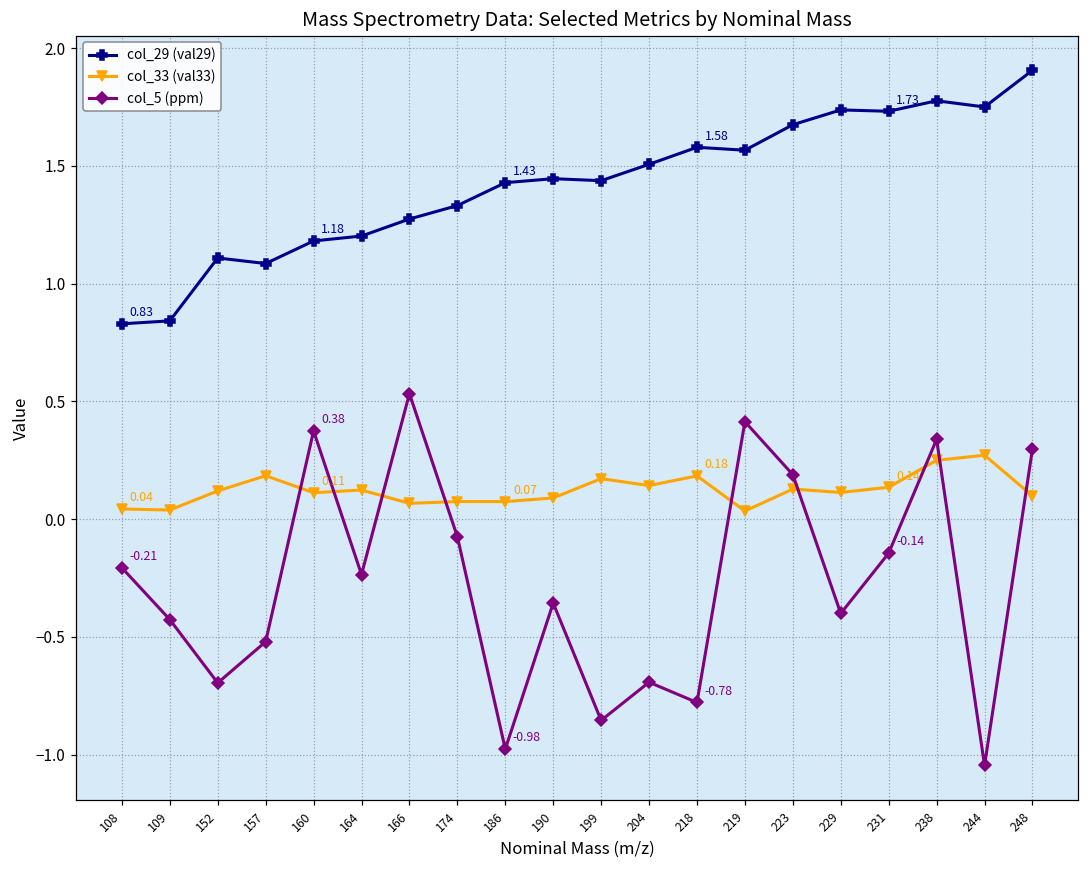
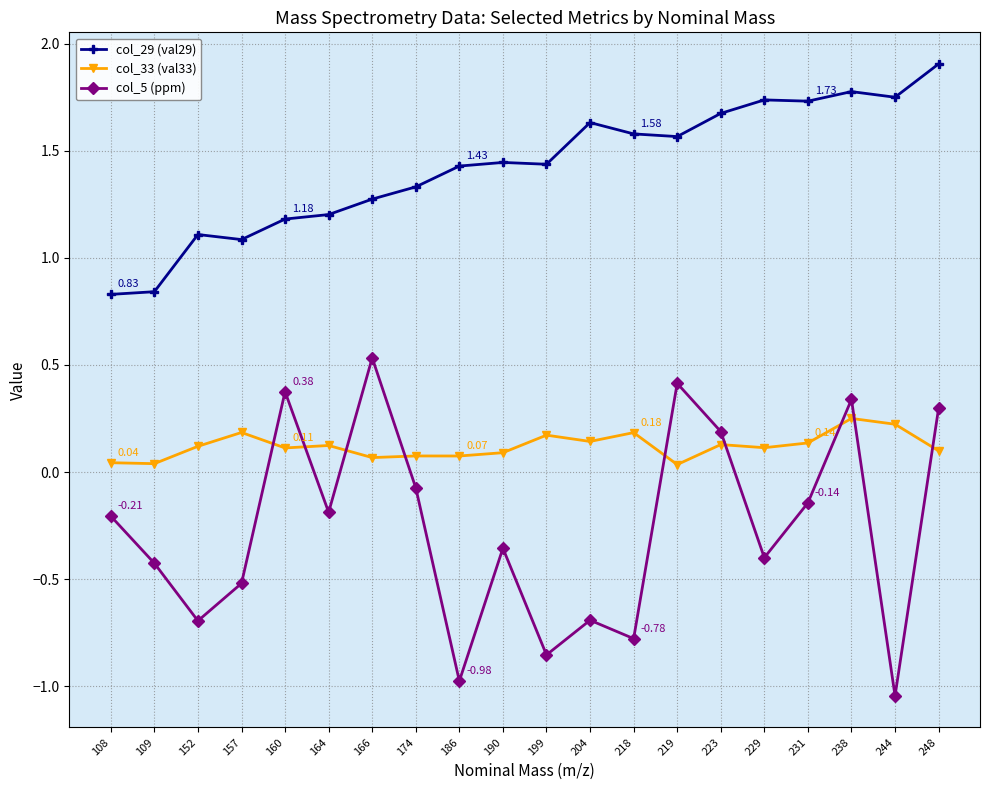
col_5 (ppm), 164: -0.24 -> -0.19
col_29 (val29), 204: 1.51 -> 1.63
col_33 (val33), 244: 0.27 -> 0.22
